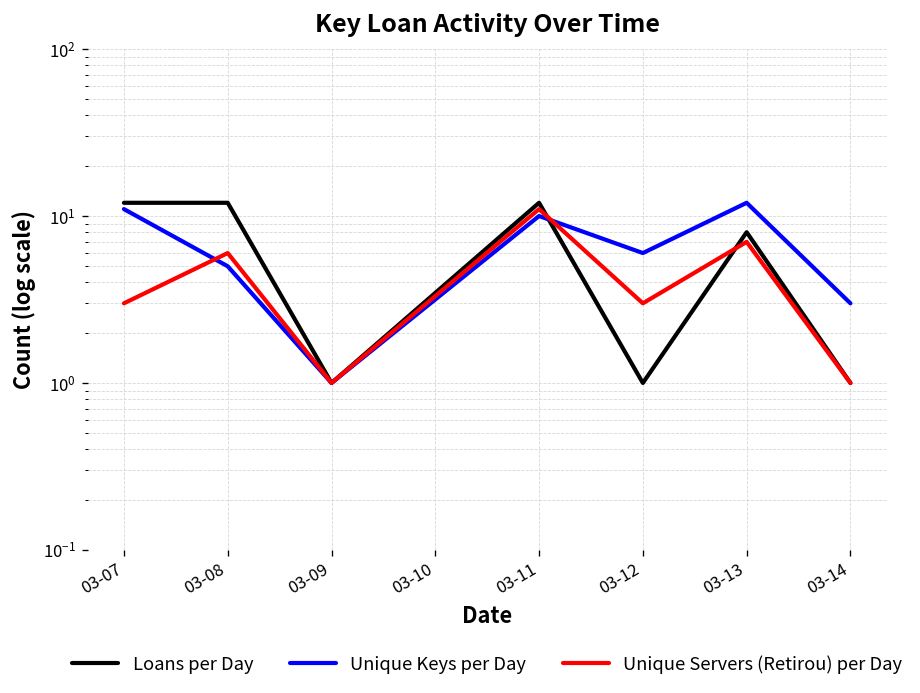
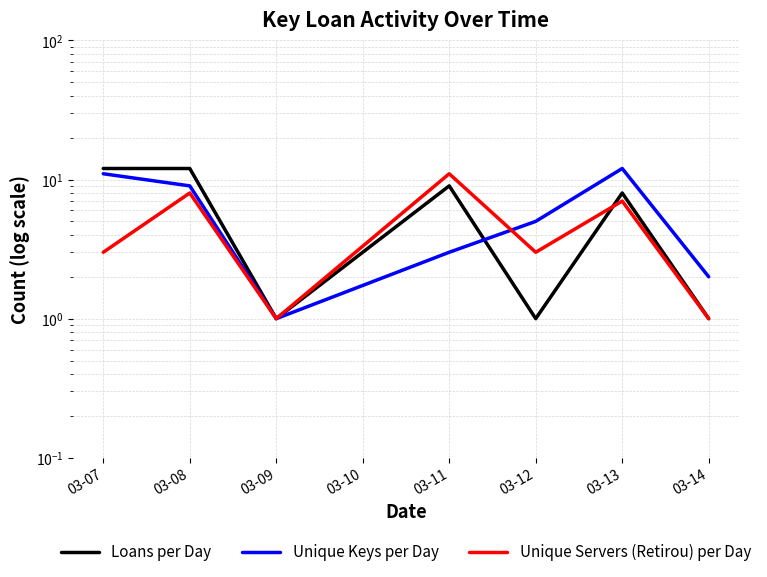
Unique Keys per Day, 03-08: 5 -> 9
Unique Servers (Retirou) per Day, 03-08: 6 -> 8
Loans per Day, 03-11: 12 -> 9
Unique Keys per Day, 03-11: 10 -> 3
Unique Keys per Day, 03-12: 6 -> 5
Unique Keys per Day, 03-14: 3 -> 2
